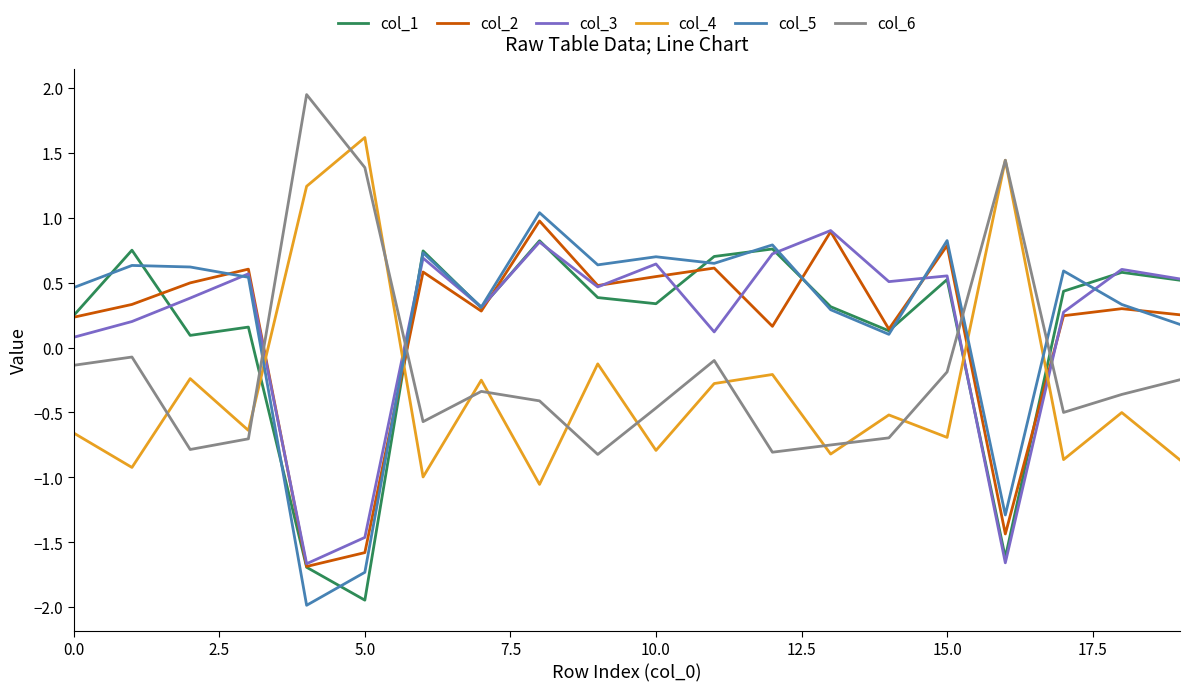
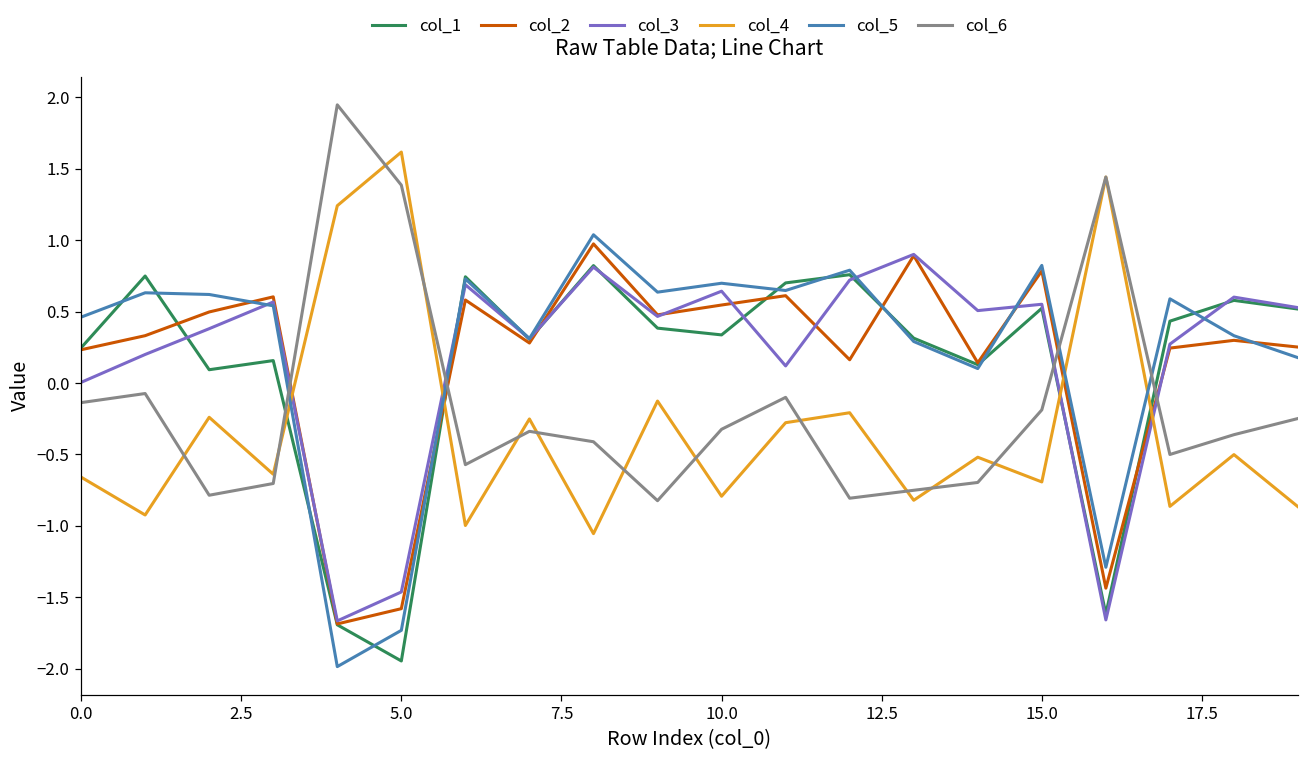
col_3, 0.0: 0.08 -> 0.00
col_6, 10.0: -0.47 -> -0.32
